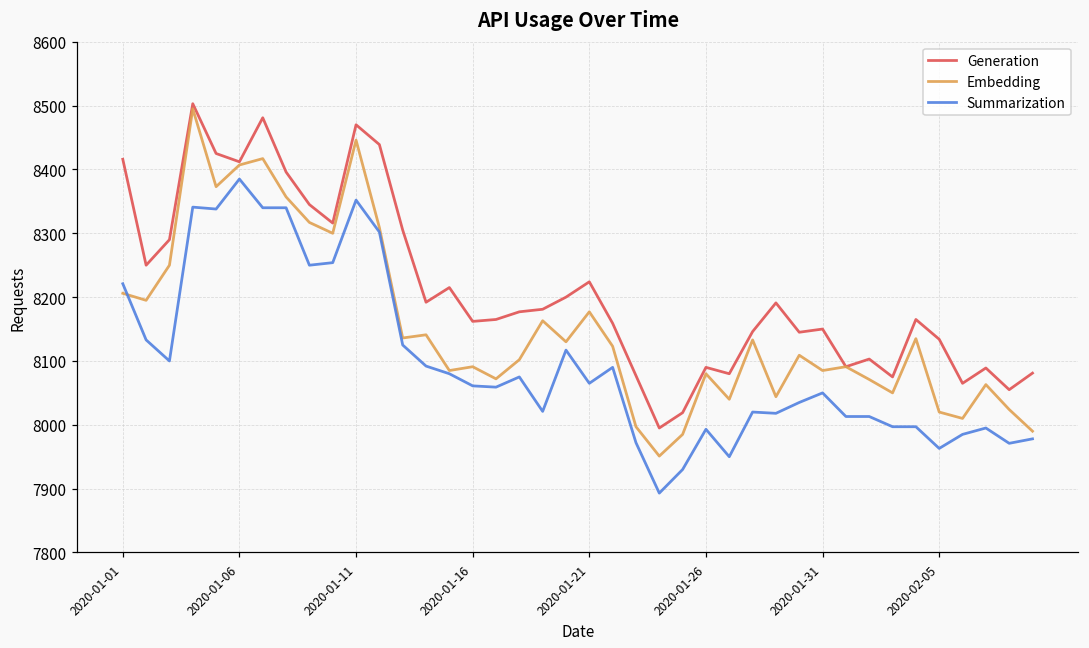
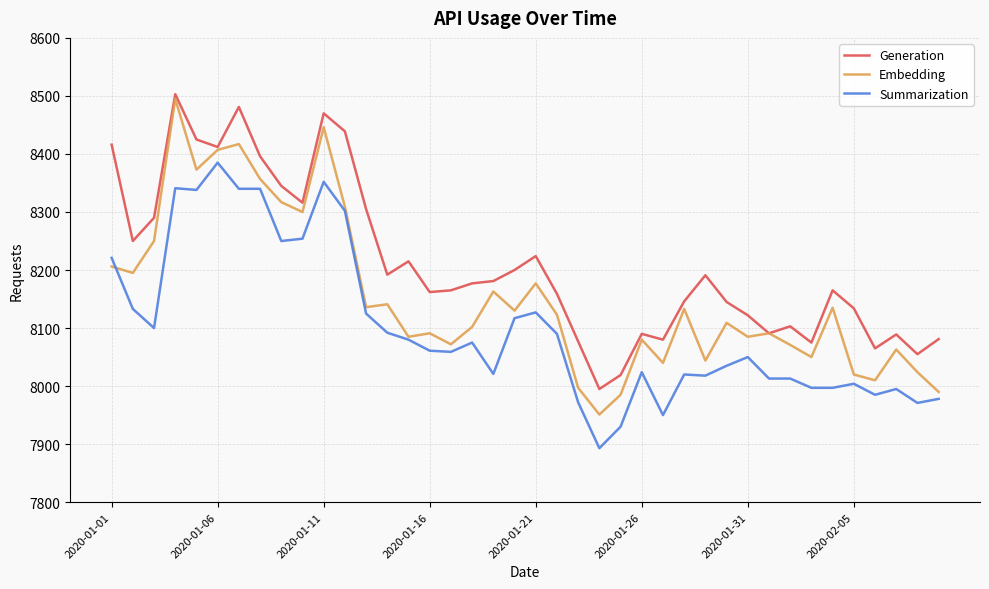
Summarization, 2020-01-21: 8070 -> 8130
Summarization, 2020-01-26: 7990 -> 8020
Generation, 2020-01-31: 8150 -> 8120
Summarization, 2020-02-05: 7960 -> 8000
